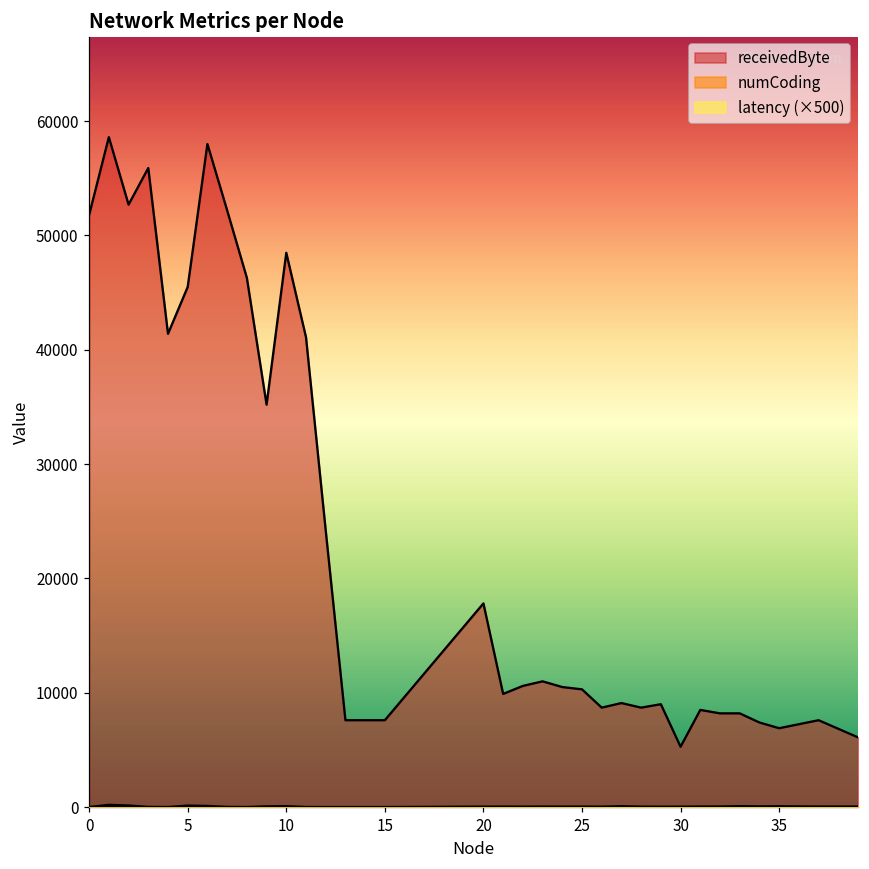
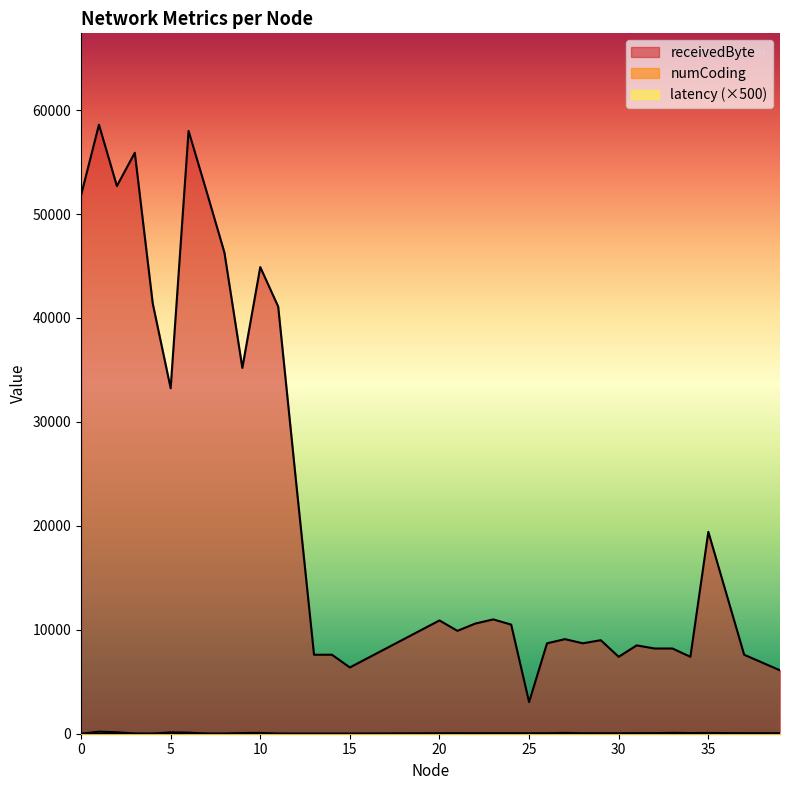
receivedByte, 5: 45500 -> 33200
receivedByte, 10: 48500 -> 44900
receivedByte, 15: 7600 -> 6400
receivedByte, 20: 17800 -> 10900
receivedByte, 25: 10300 -> 3000
receivedByte, 30: 5300 -> 7400
receivedByte, 35: 6900 -> 19400
